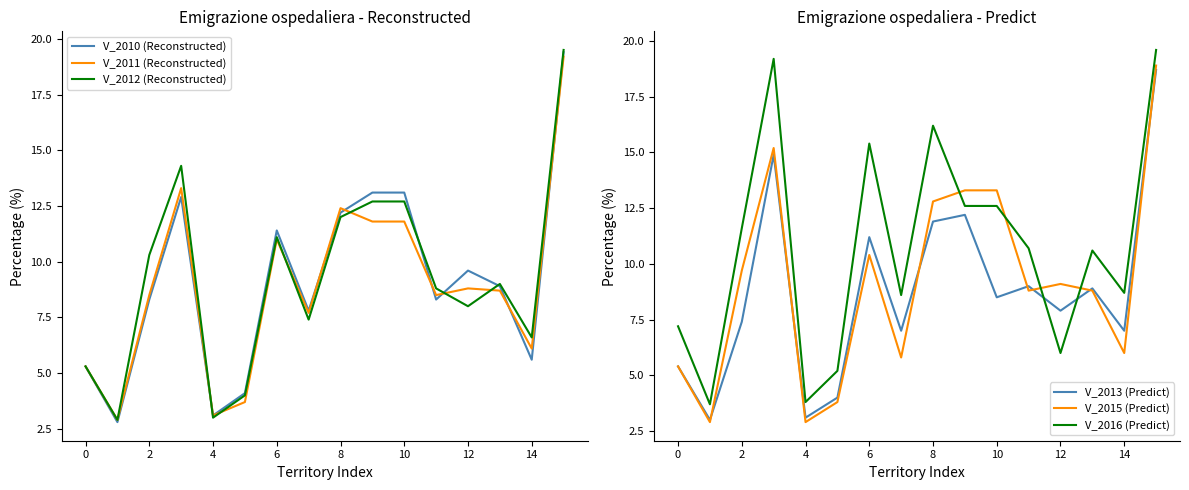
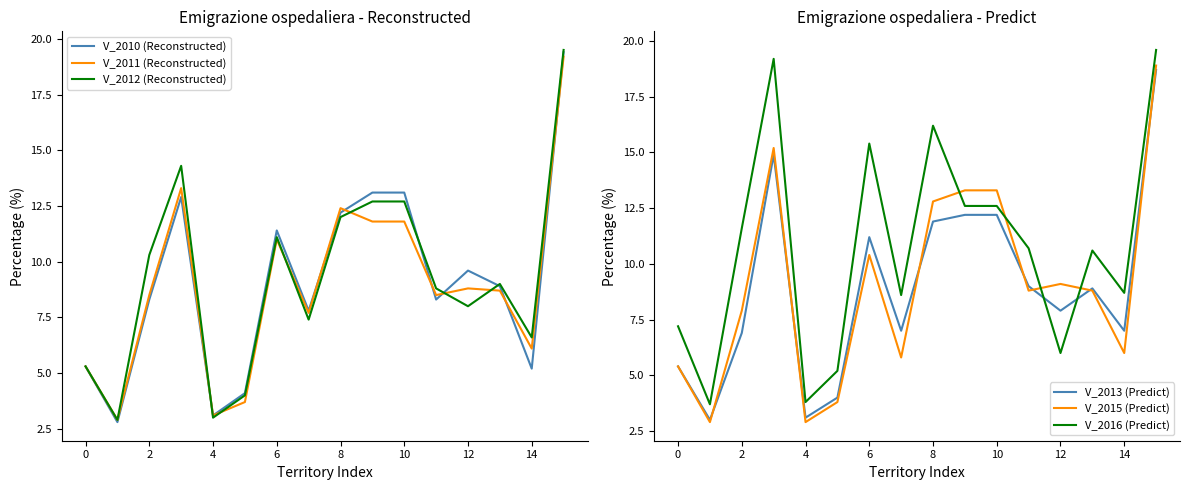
Emigrazione ospedaliera - Reconstructed, V_2010 (Reconstructed), 14: 5.6 -> 5.2
Emigrazione ospedaliera - Predict, V_2013 (Predict), 2: 7.4 -> 6.9
Emigrazione ospedaliera - Predict, V_2015 (Predict), 2: 9.7 -> 7.9
Emigrazione ospedaliera - Predict, V_2013 (Predict), 10: 8.5 -> 12.2
